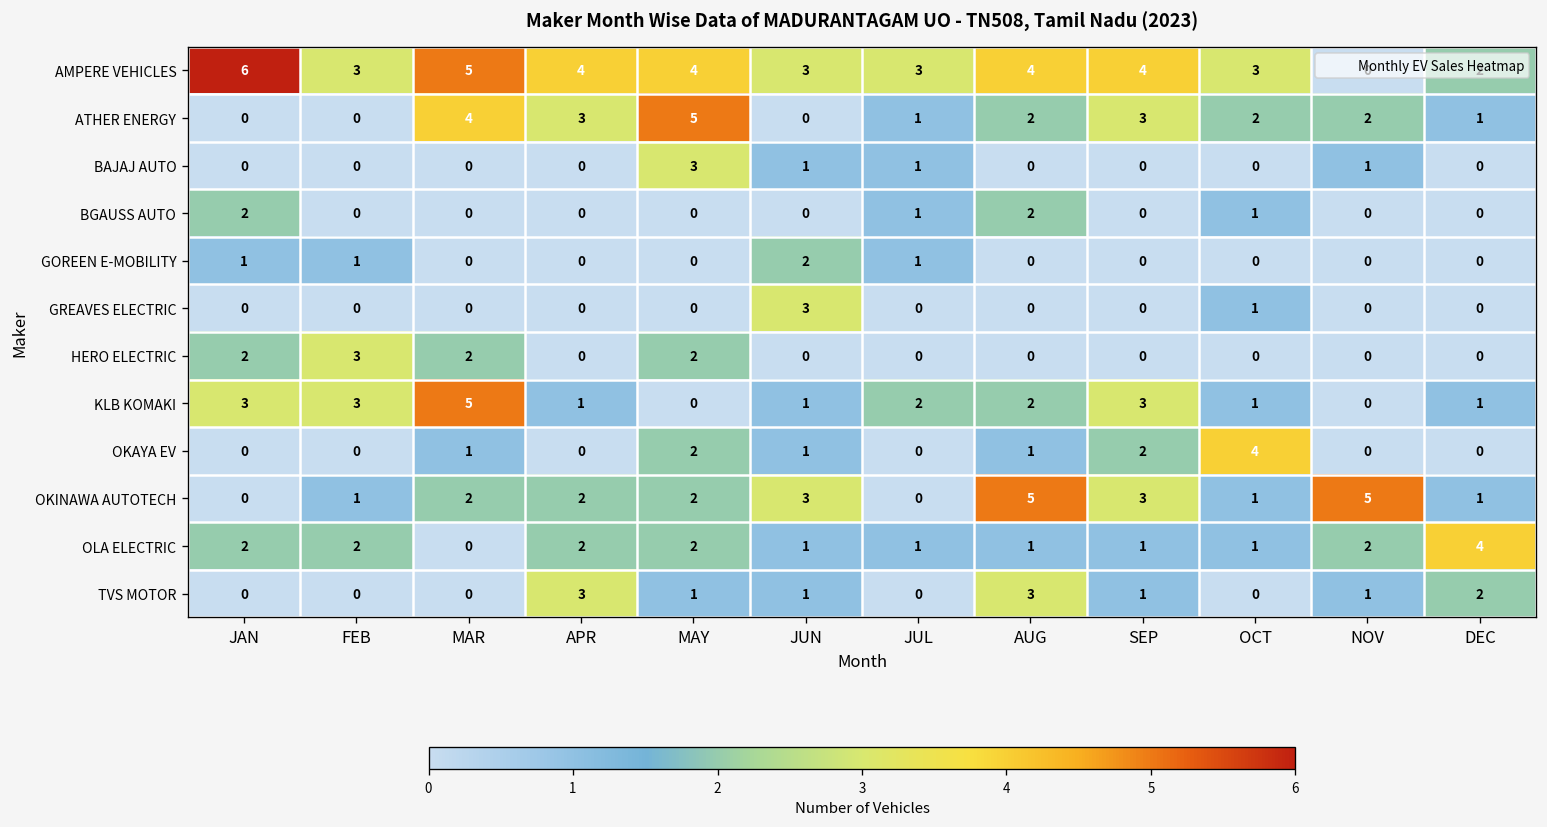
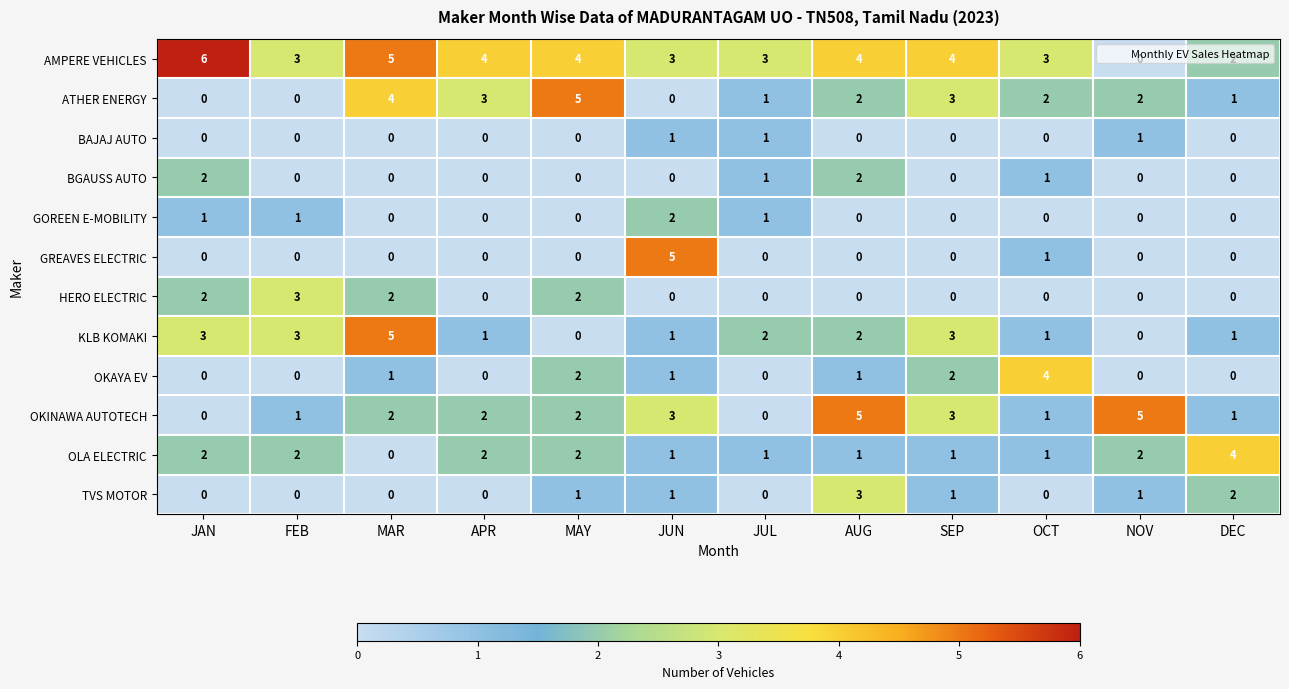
BAJAJ AUTO, MAY: 3 -> 0
GREAVES ELECTRIC, JUN: 3 -> 5
TVS MOTOR, APR: 3 -> 0
